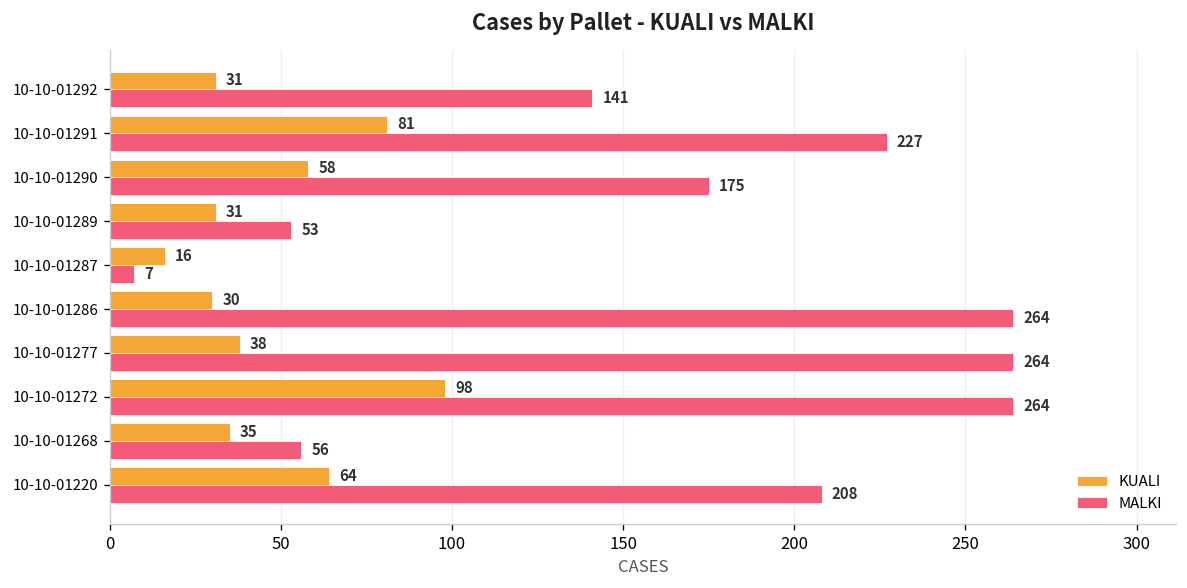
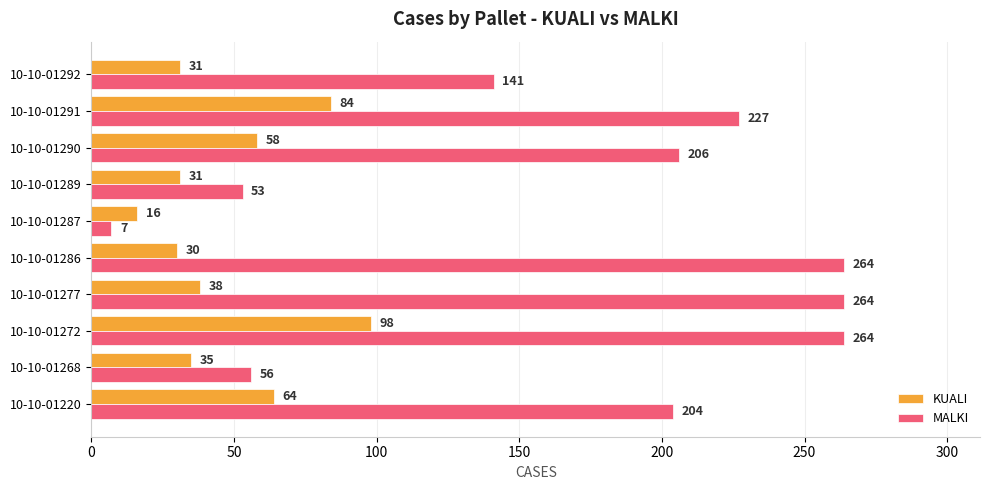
KUALI, 10-10-01291: 81 -> 84
MALKI, 10-10-01290: 175 -> 206
MALKI, 10-10-01220: 208 -> 204
